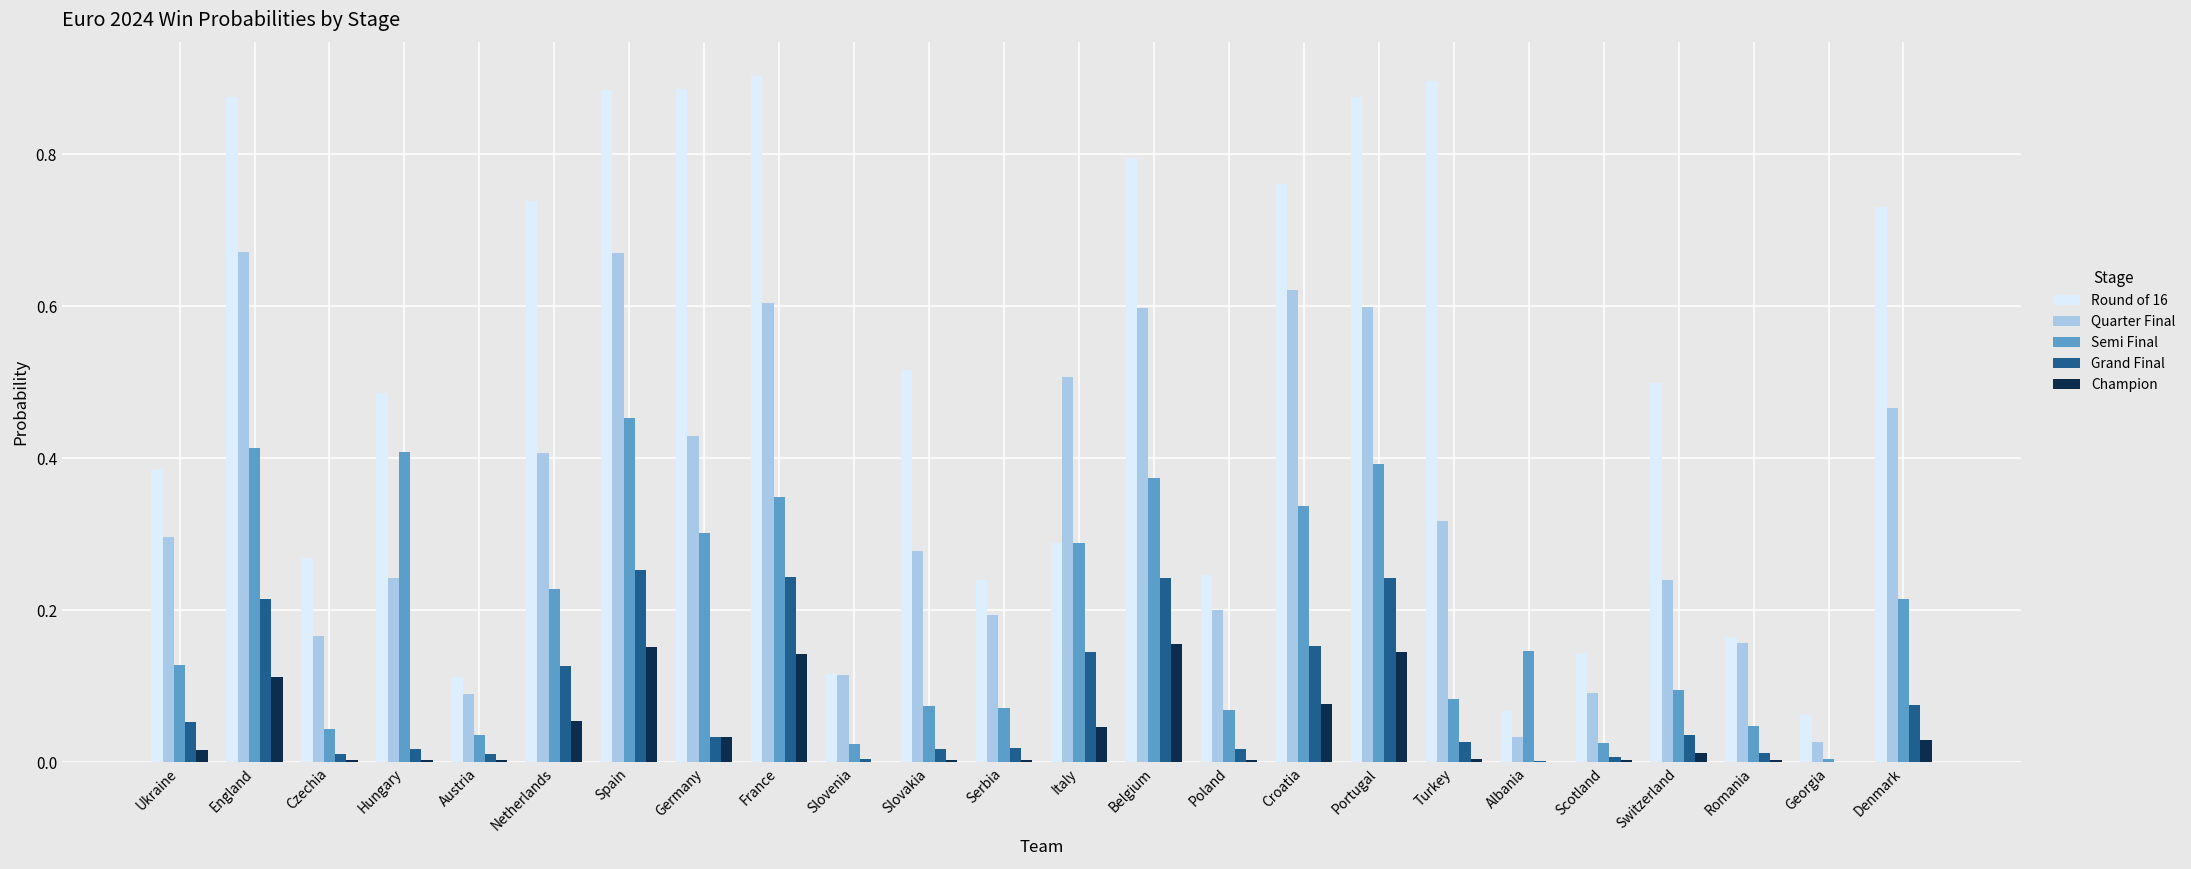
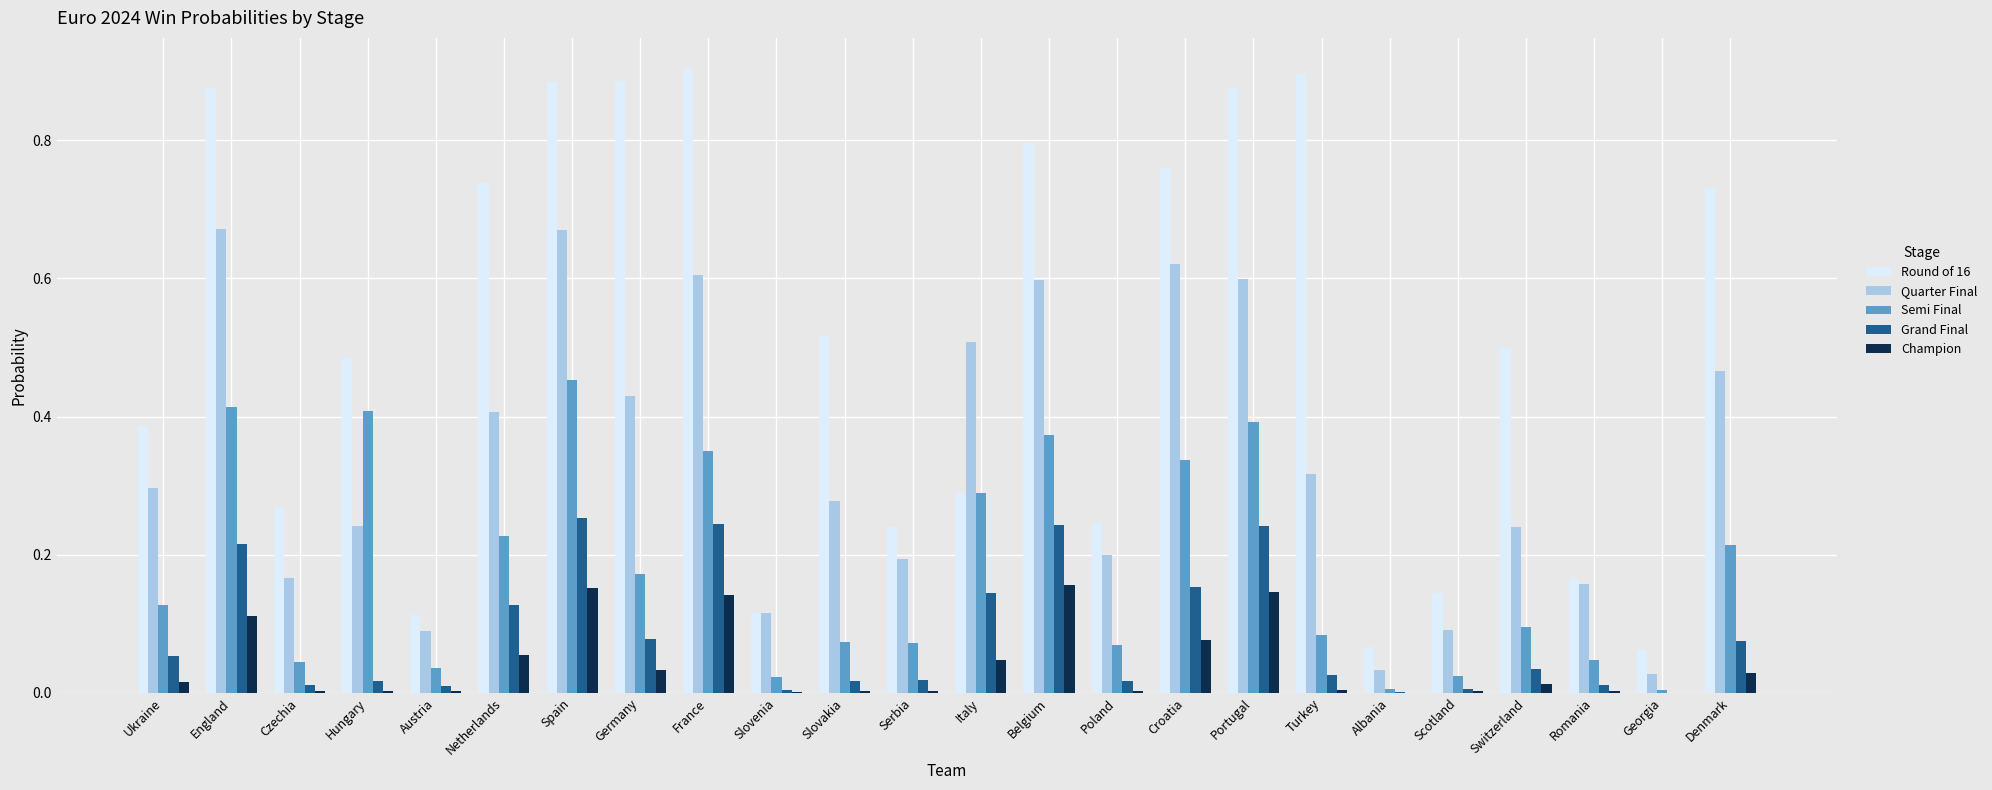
Semi Final, Germany: 0.30 -> 0.17
Grand Final, Germany: 0.03 -> 0.08
Semi Final, Albania: 0.15 -> 0.01
